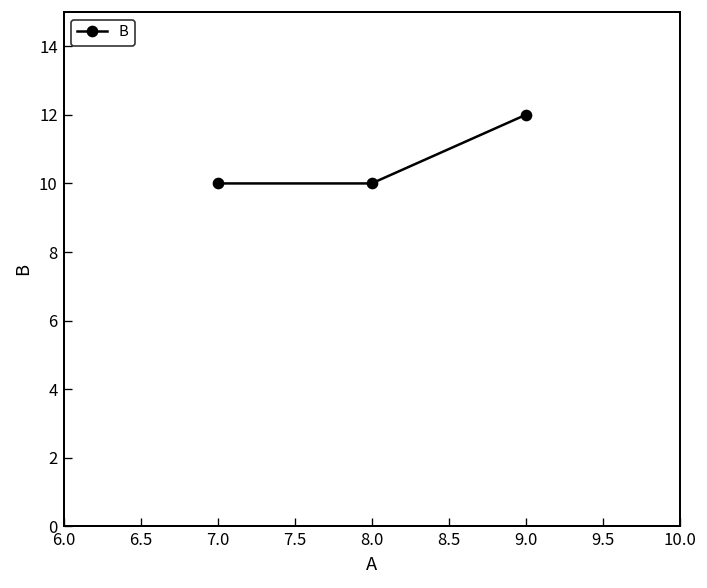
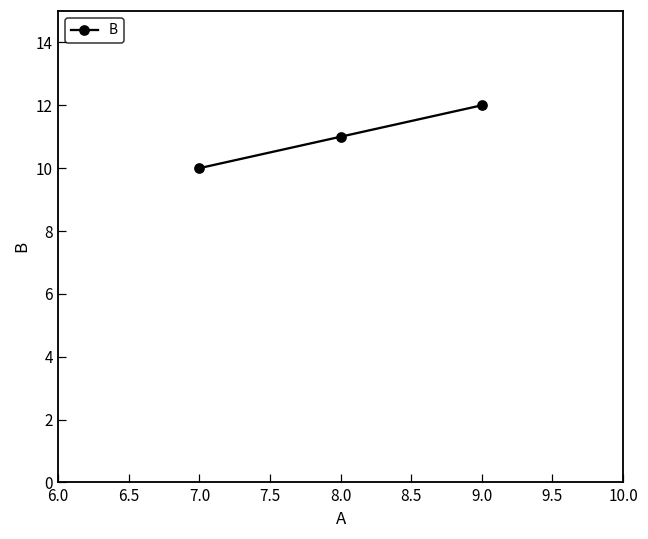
8.0: 10 -> 11
